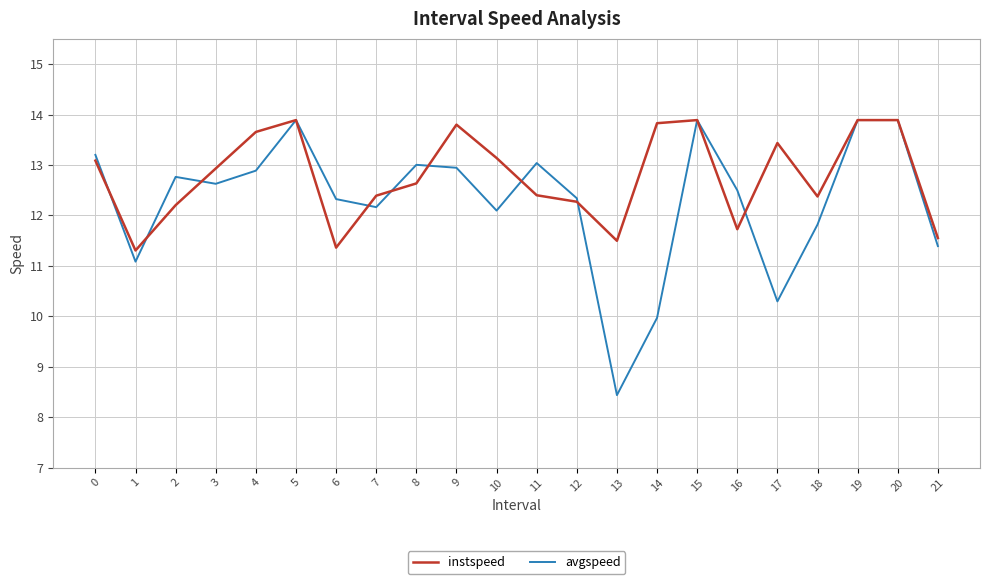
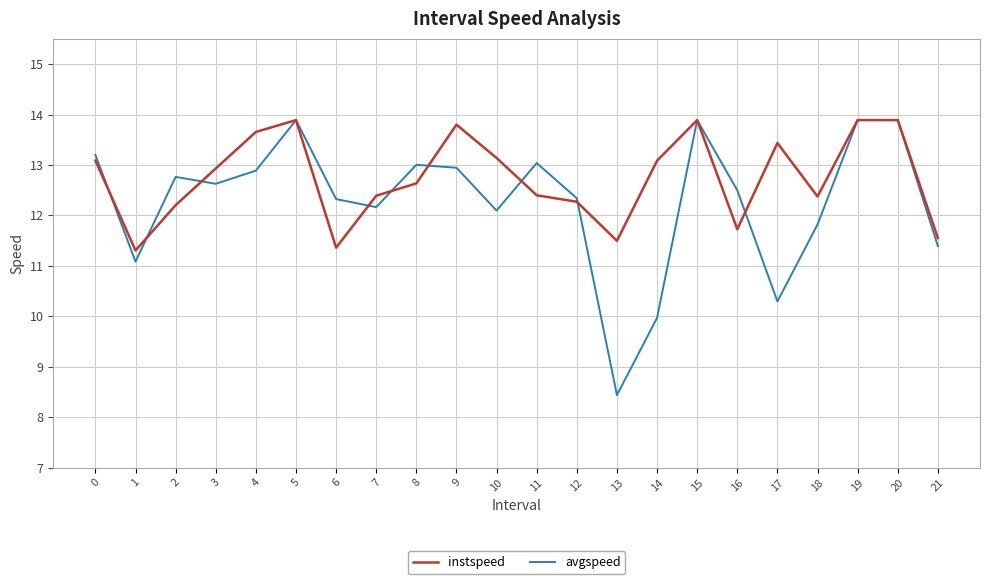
instspeed, 14: 13.8 -> 13.1
